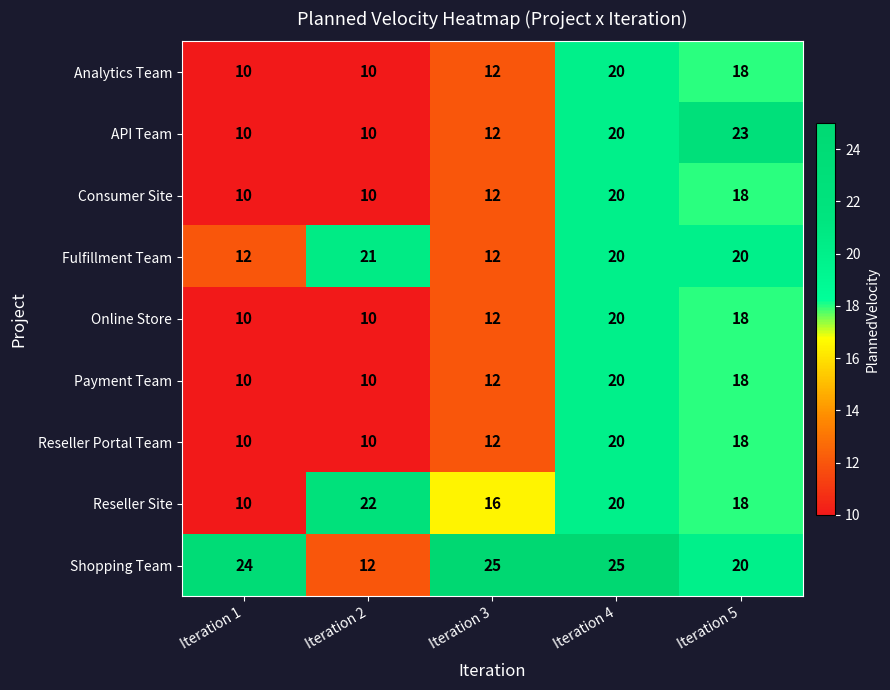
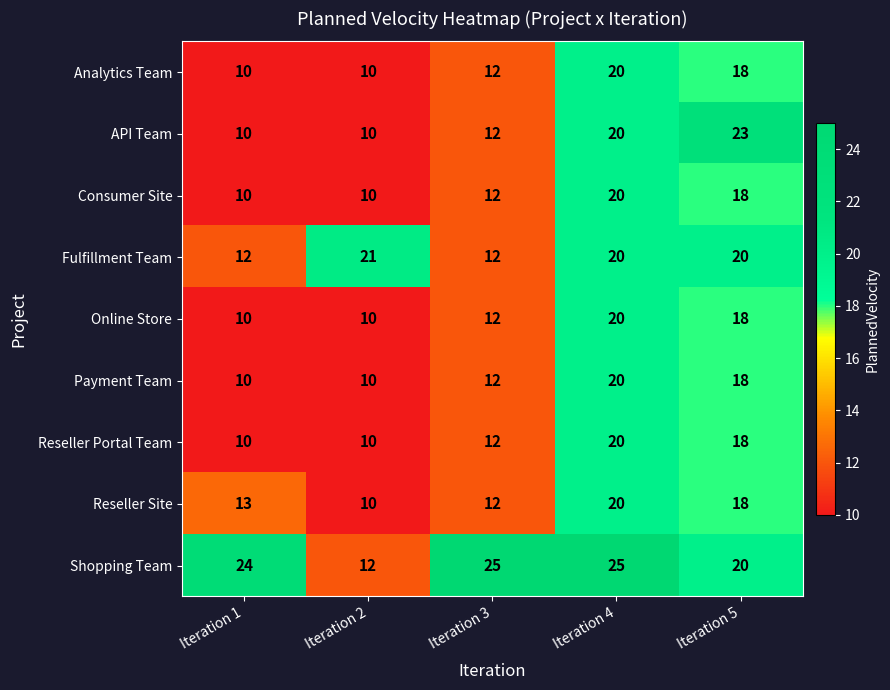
Reseller Site, Iteration 1: 10 -> 13
Reseller Site, Iteration 2: 22 -> 10
Reseller Site, Iteration 3: 16 -> 12
